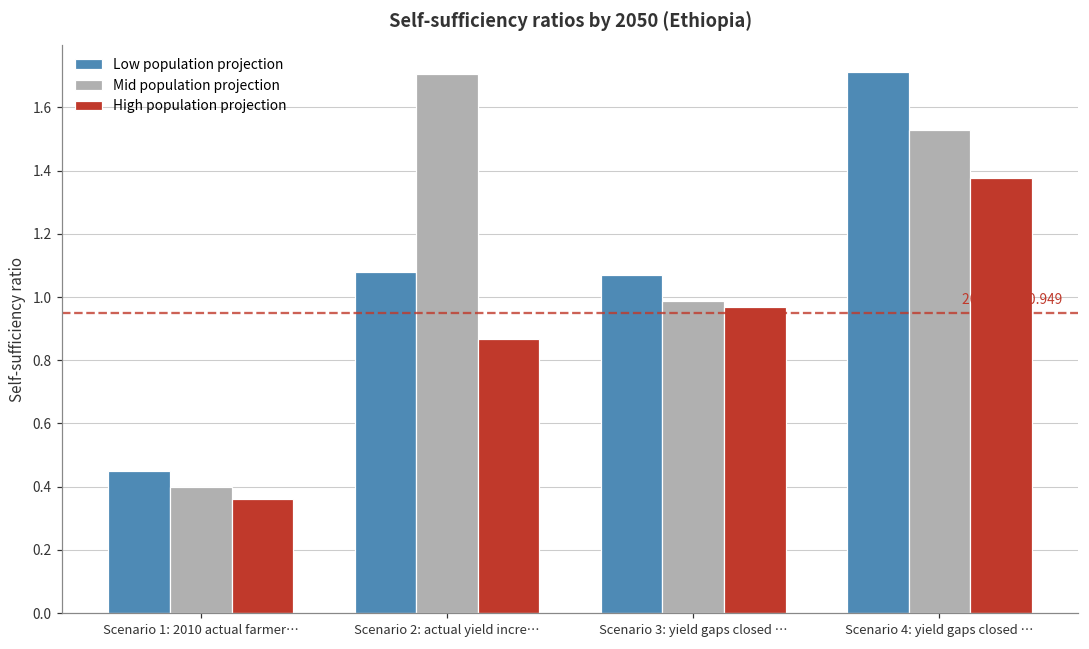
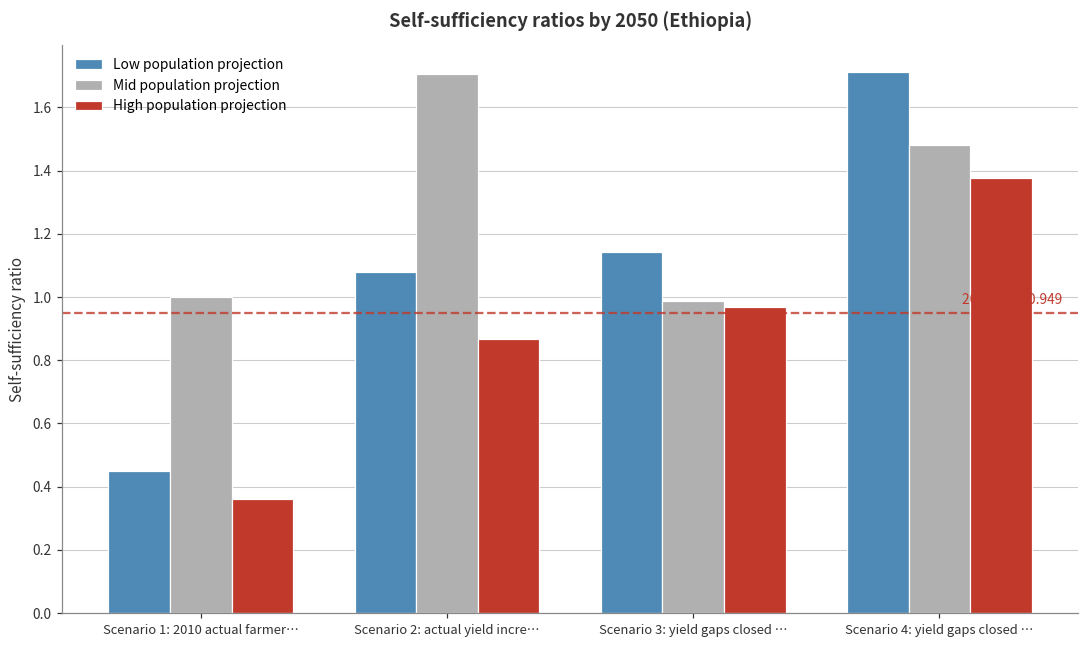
Mid population projection, Scenario 1: 2010 actual farmer…: 0.4 -> 1.0
Low population projection, Scenario 3: yield gaps closed …: 1.07 -> 1.14
Mid population projection, Scenario 4: yield gaps closed …: 1.53 -> 1.48
